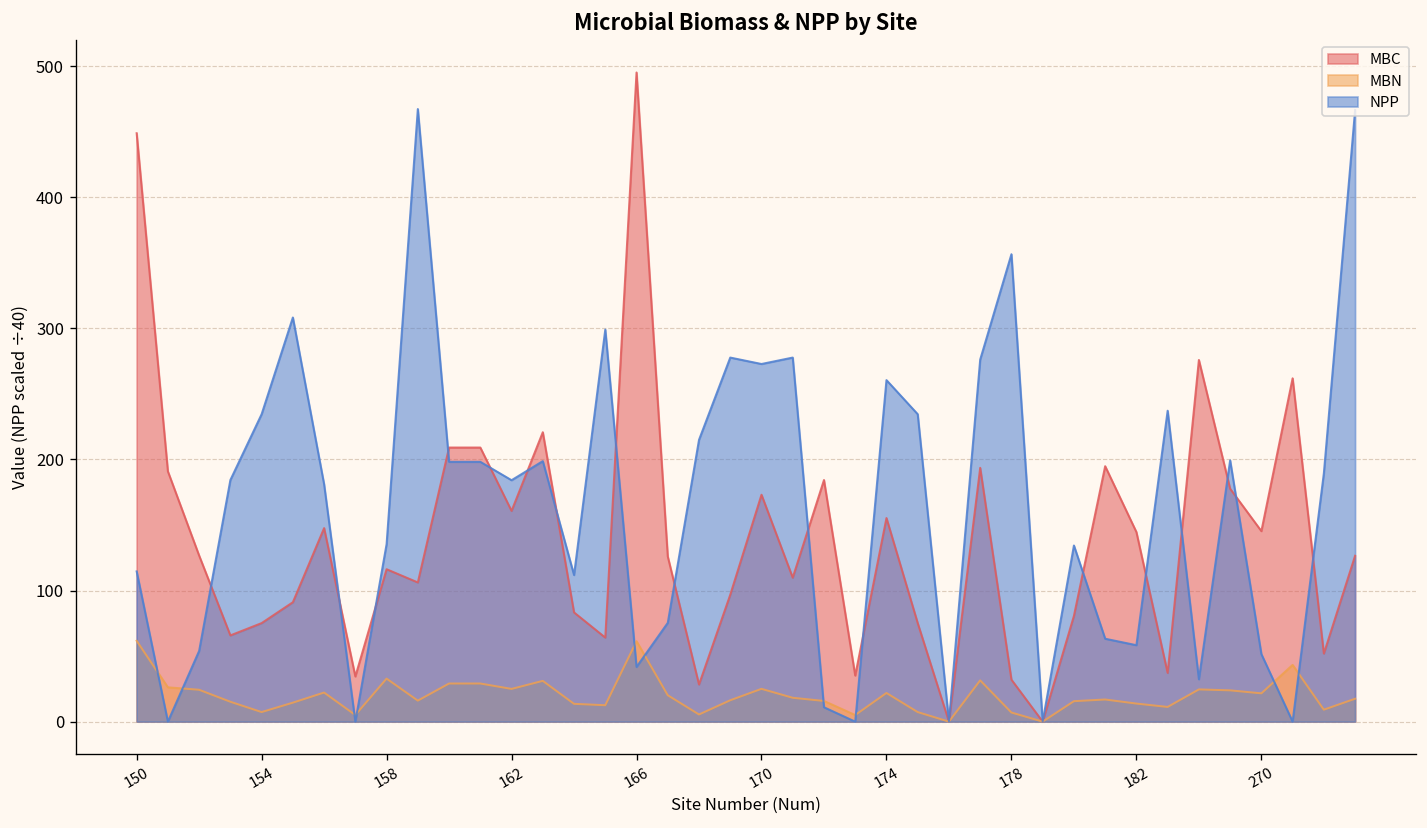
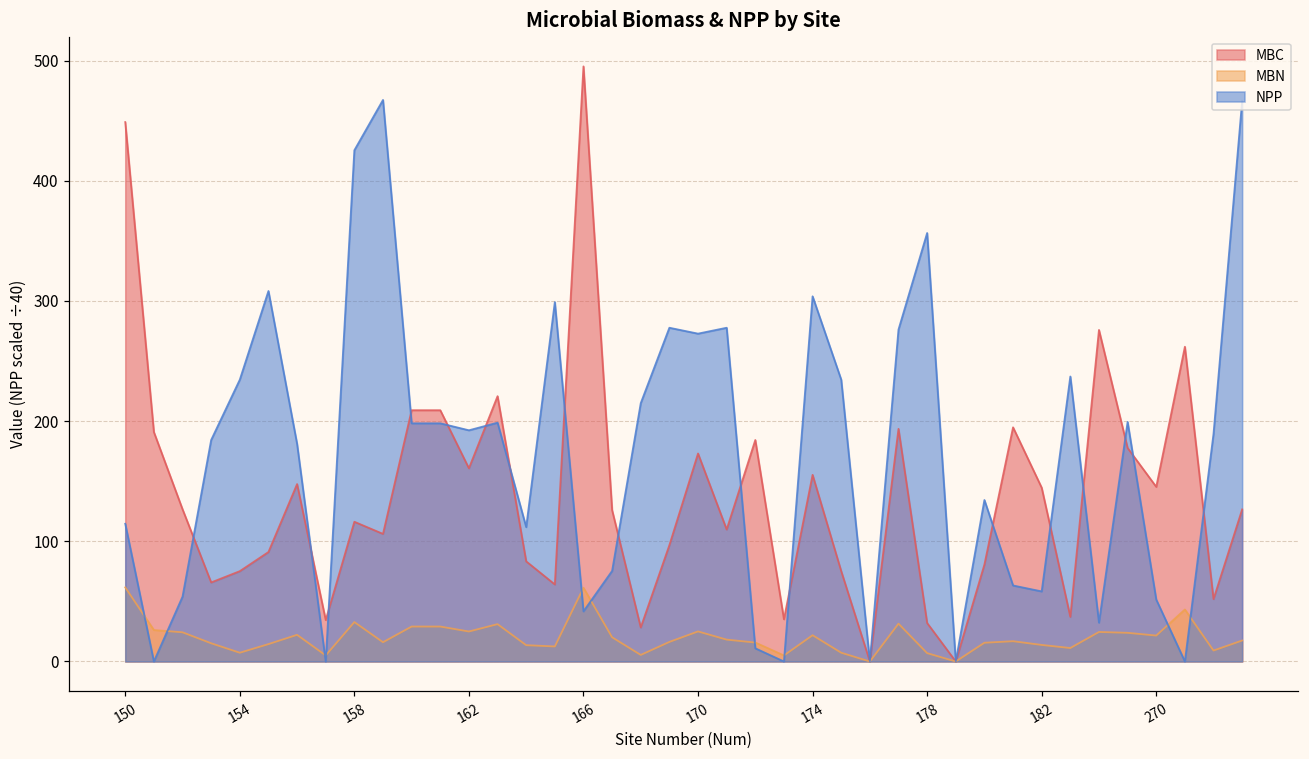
NPP, 158: 135 -> 425
NPP, 162: 184 -> 192
NPP, 174: 261 -> 304
